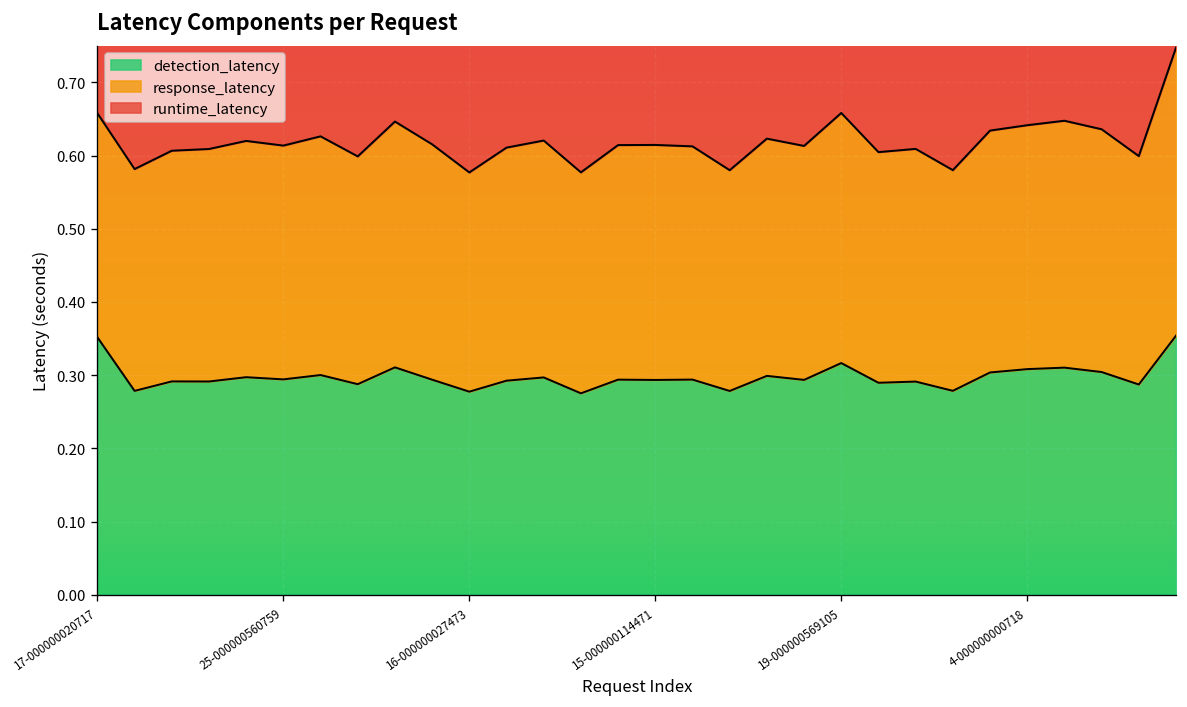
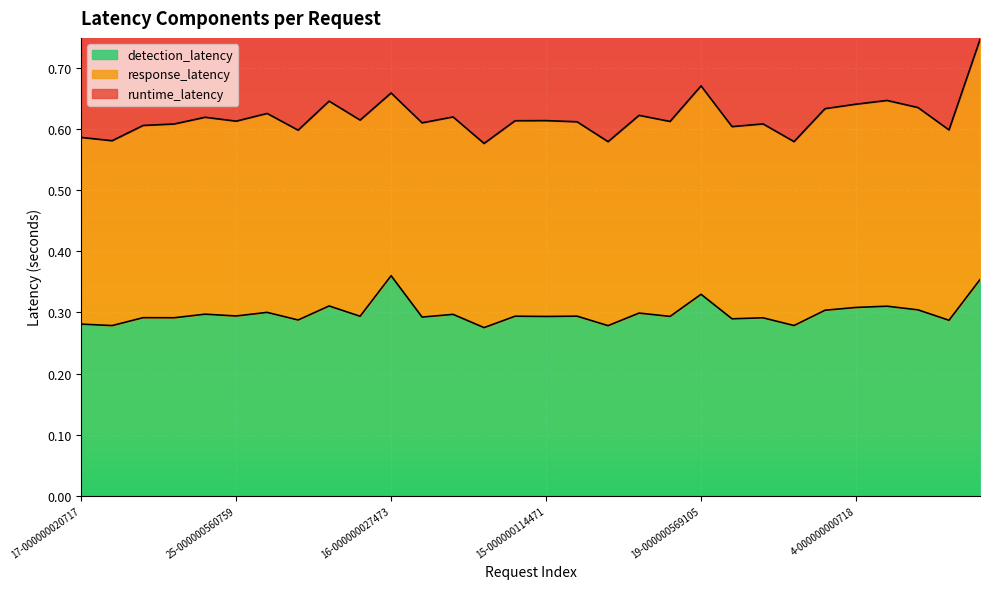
detection_latency, 17-000000020717: 0.35 -> 0.28
detection_latency, 16-000000027473: 0.28 -> 0.36
detection_latency, 19-000000569105: 0.32 -> 0.33
